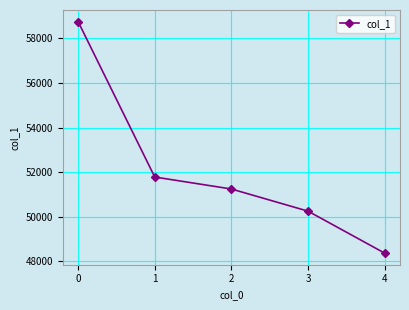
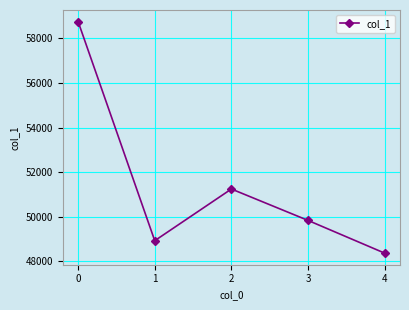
1: 51800 -> 48900
3: 50300 -> 49800
